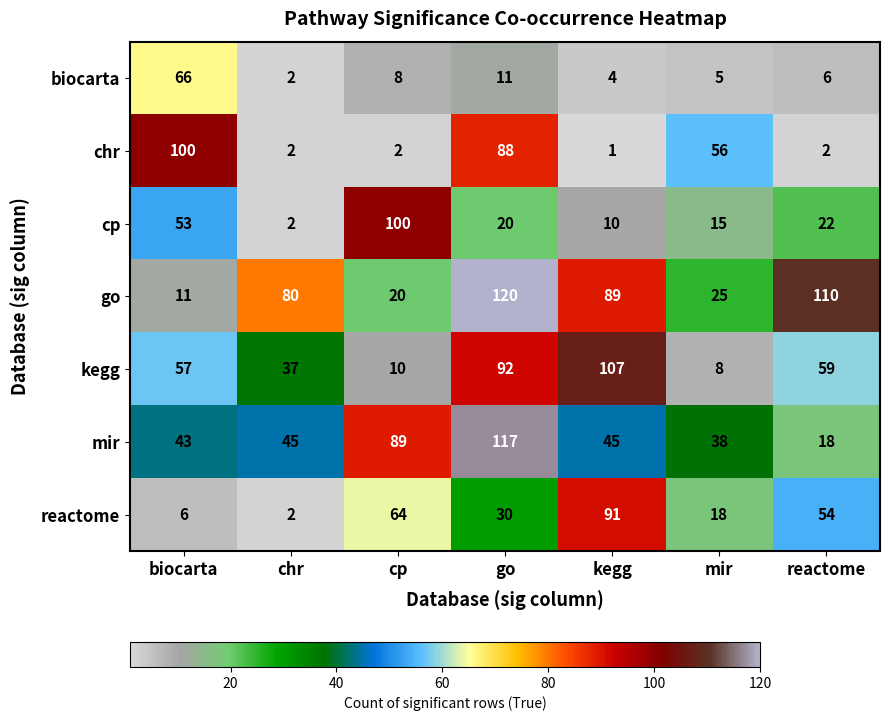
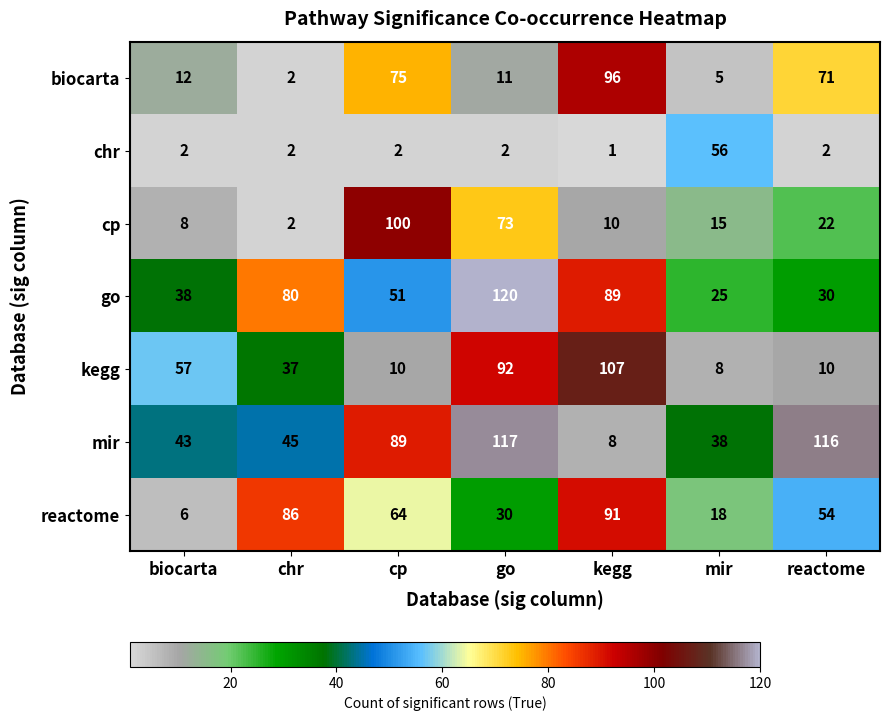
biocarta, biocarta: 66 -> 12
biocarta, cp: 8 -> 75
biocarta, kegg: 4 -> 96
biocarta, reactome: 6 -> 71
chr, biocarta: 100 -> 2
chr, go: 88 -> 2
cp, biocarta: 53 -> 8
cp, go: 20 -> 73
go, biocarta: 11 -> 38
go, cp: 20 -> 51
go, reactome: 110 -> 30
kegg, reactome: 59 -> 10
mir, kegg: 45 -> 8
mir, reactome: 18 -> 116
reactome, chr: 2 -> 86
